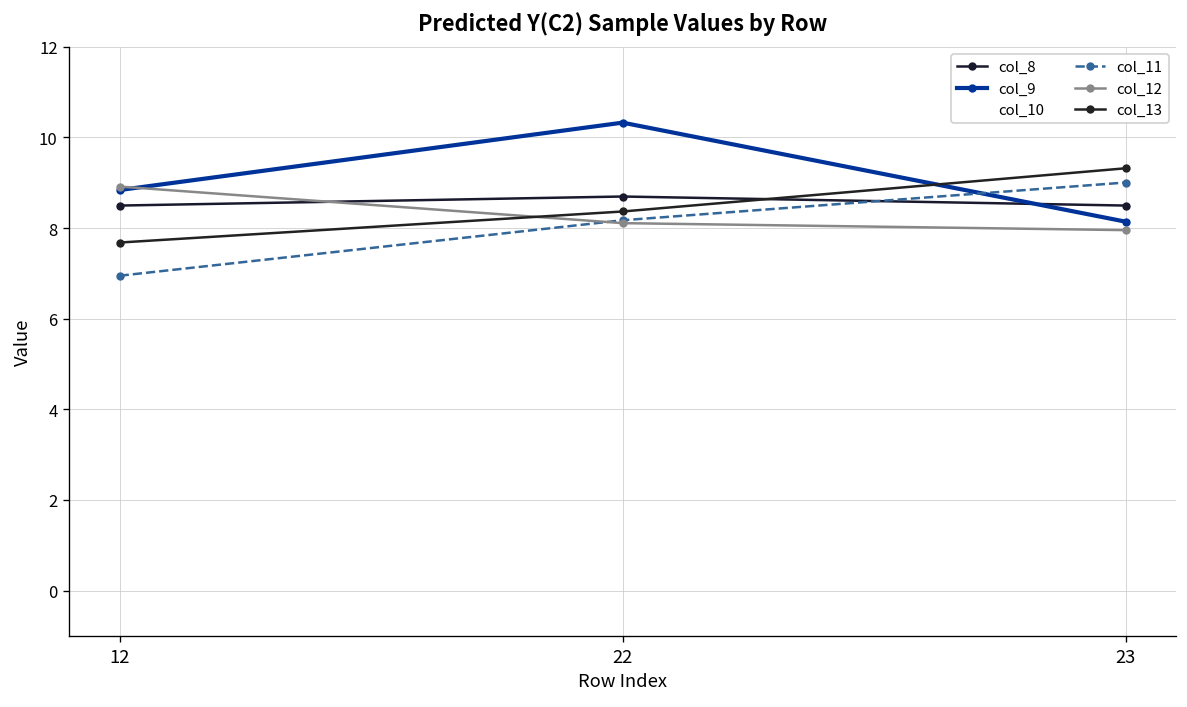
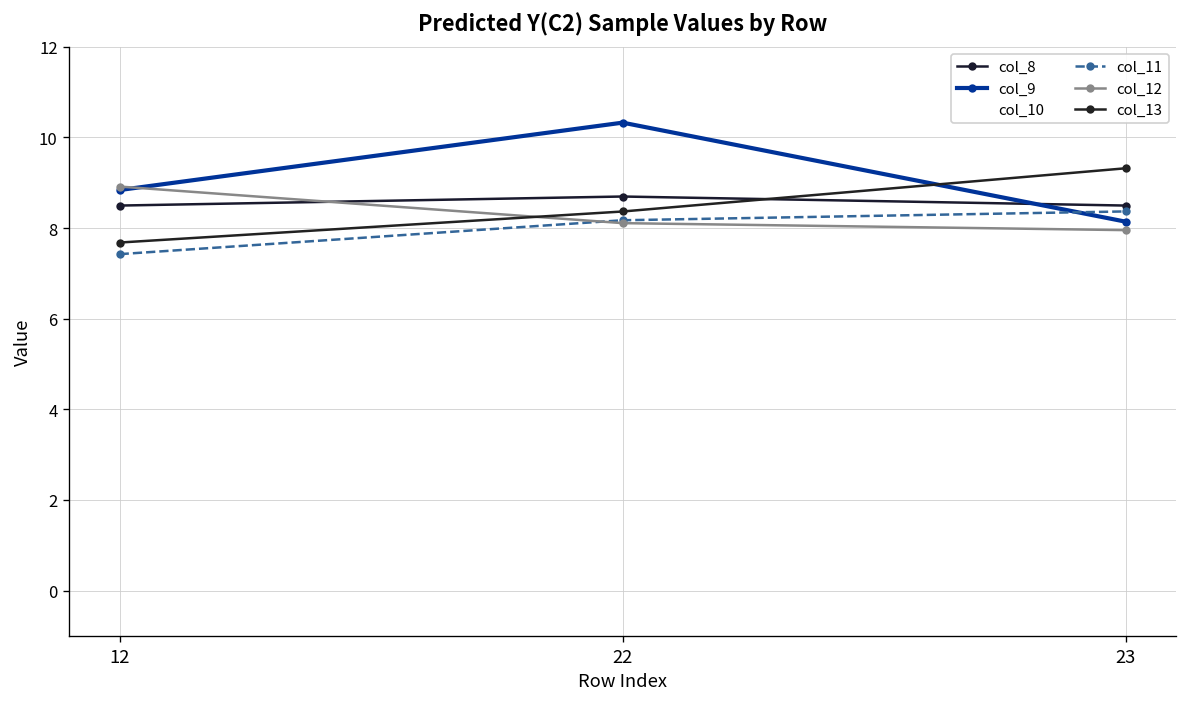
col_11, 12: 6.9 -> 7.4
col_11, 23: 9.0 -> 8.4
